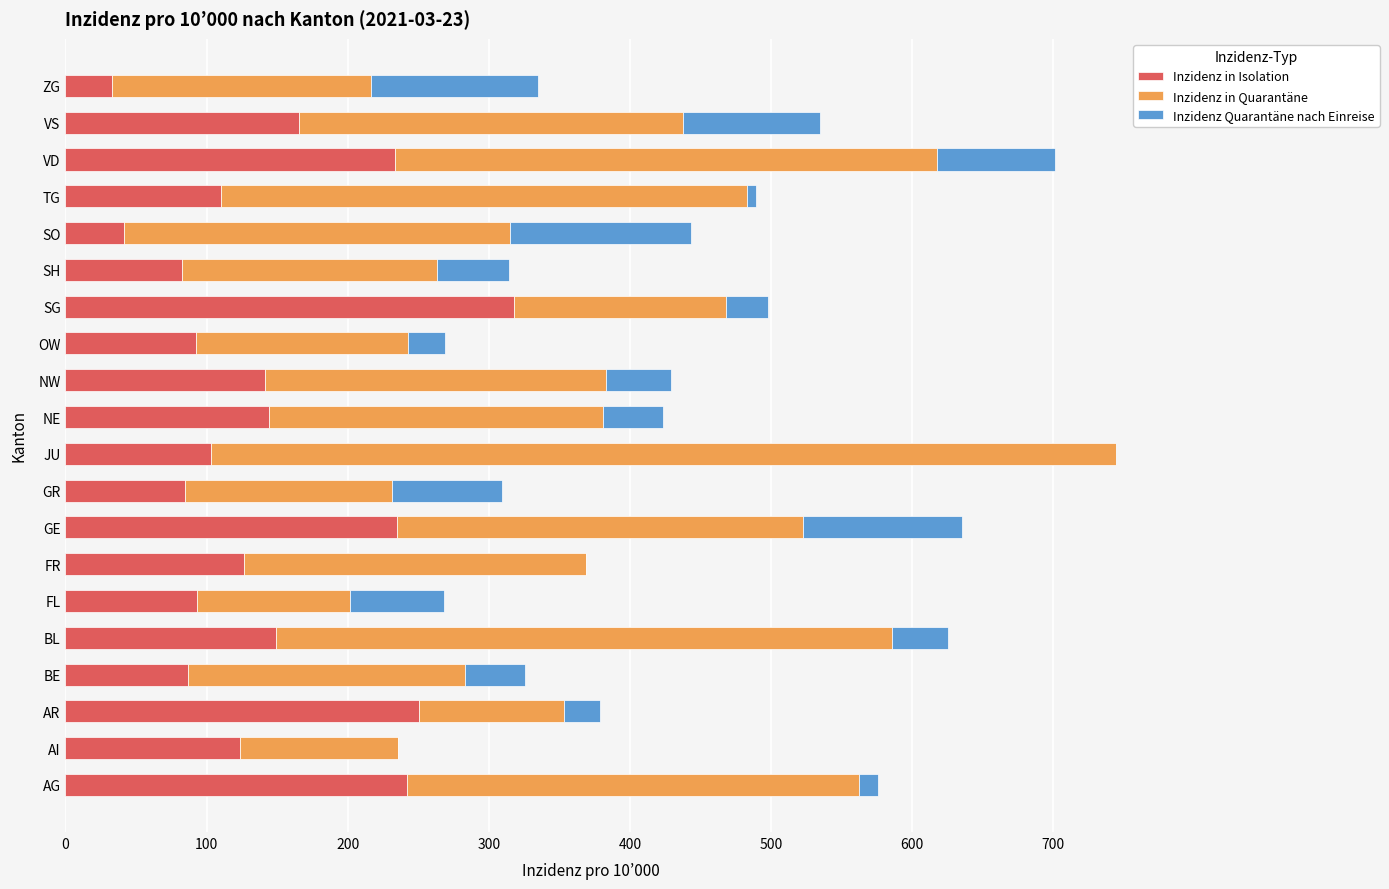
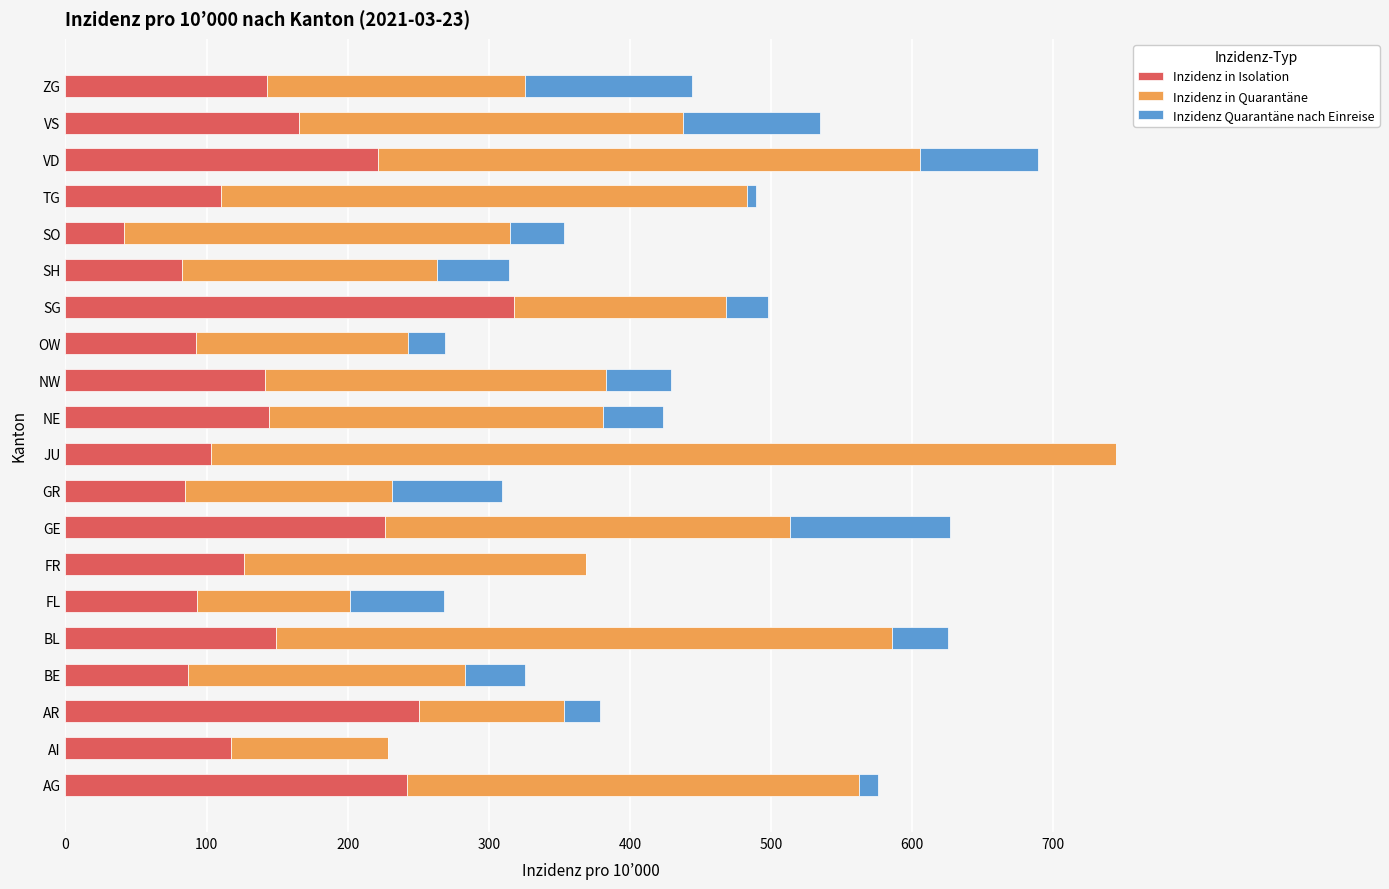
Inzidenz in Isolation, ZG: 33 -> 143
Inzidenz in Isolation, VD: 234 -> 221
Inzidenz Quarantäne nach Einreise, SO: 128 -> 39
Inzidenz in Isolation, GE: 235 -> 226
Inzidenz in Isolation, AI: 124 -> 117
